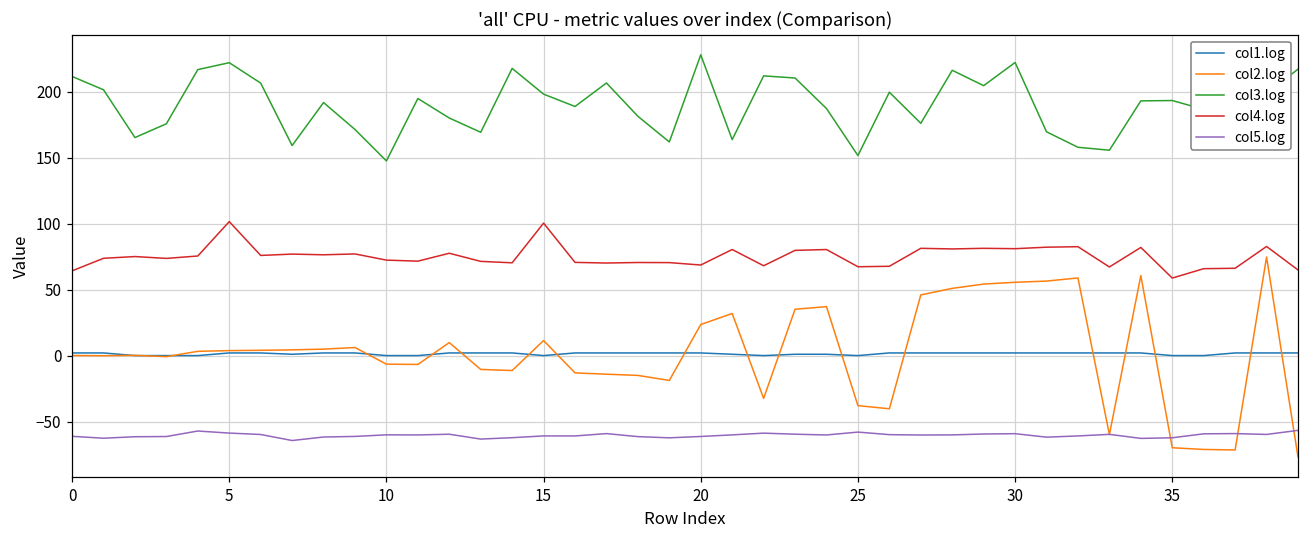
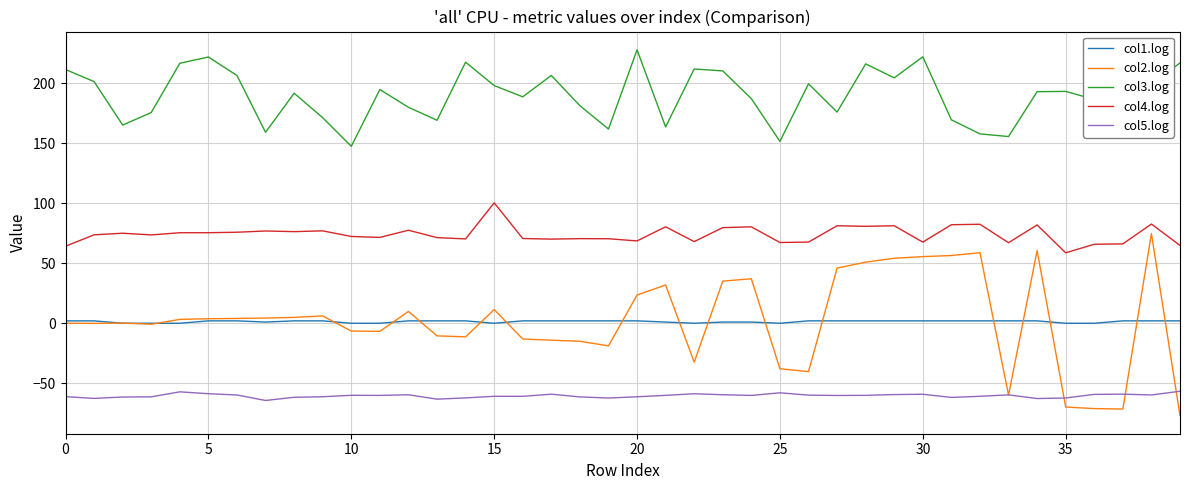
col4.log, 5: 102 -> 75
col4.log, 30: 81 -> 68
